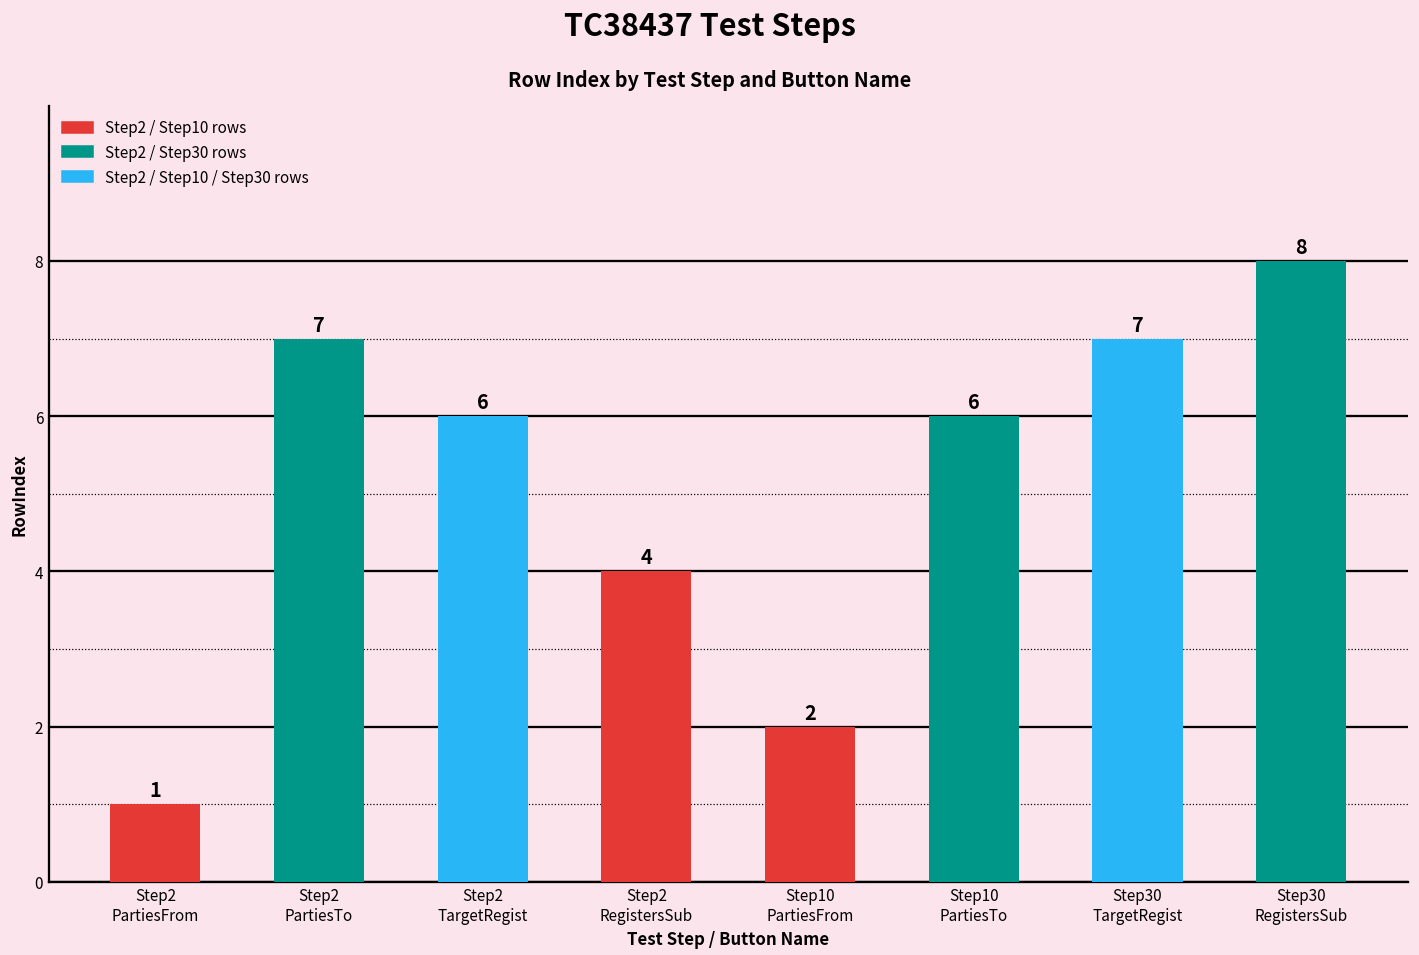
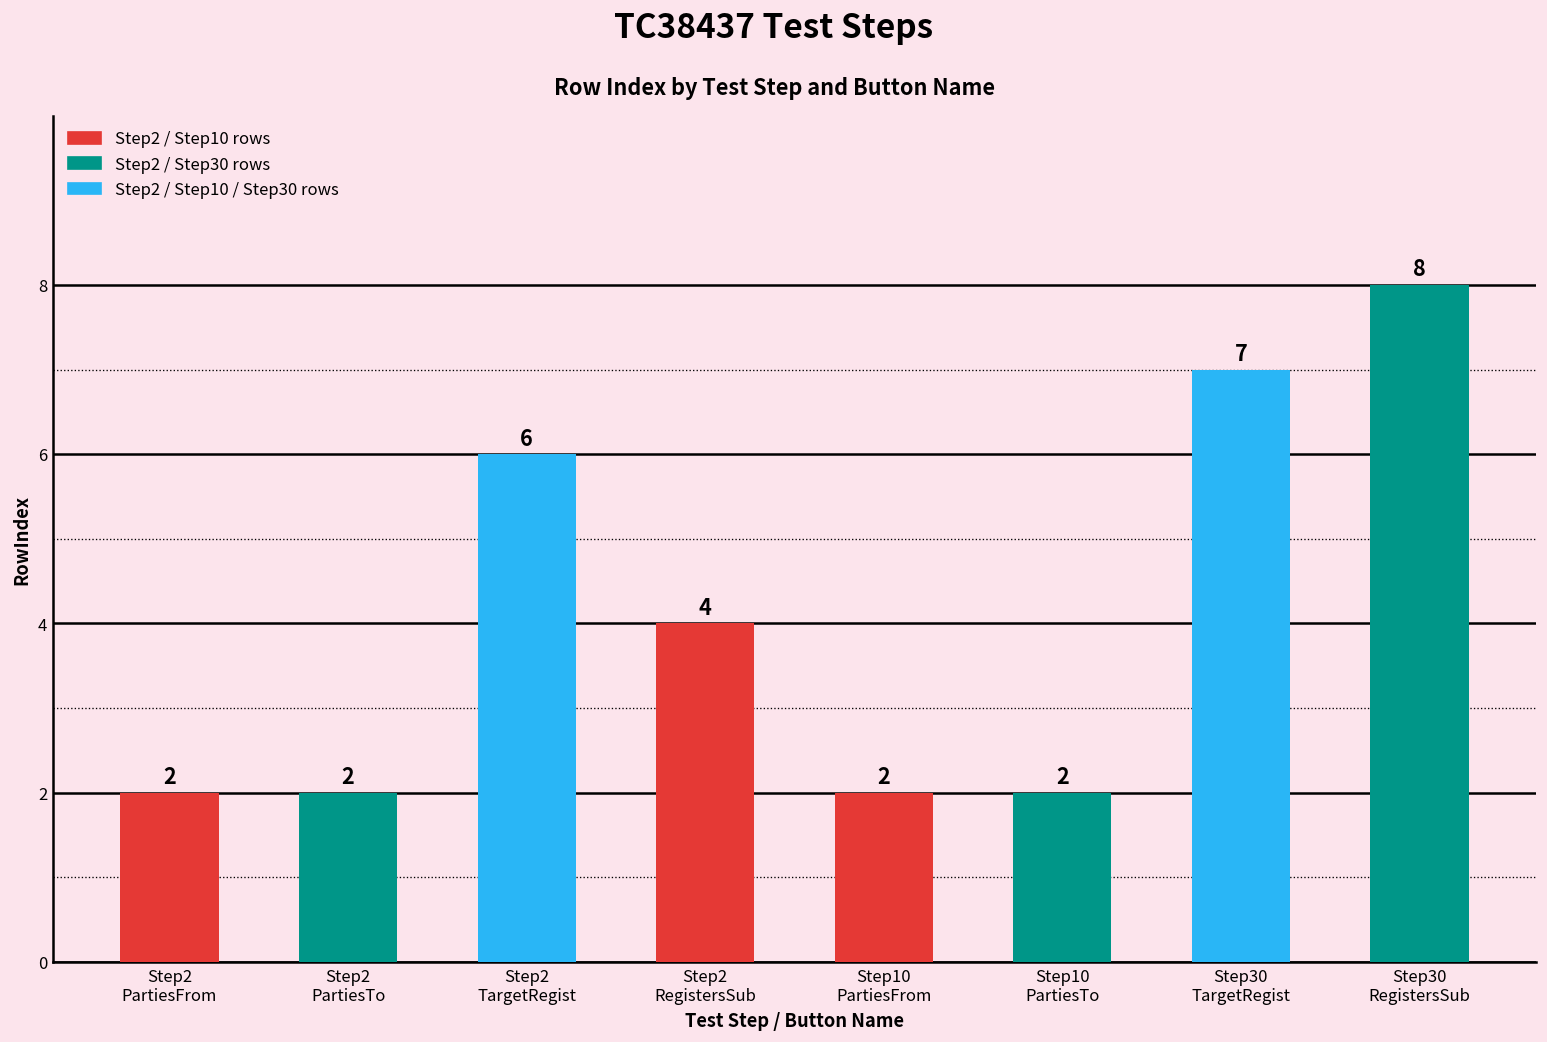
Step2 PartiesFrom: 1 -> 2
Step2 PartiesTo: 7 -> 2
Step10 PartiesTo: 6 -> 2
